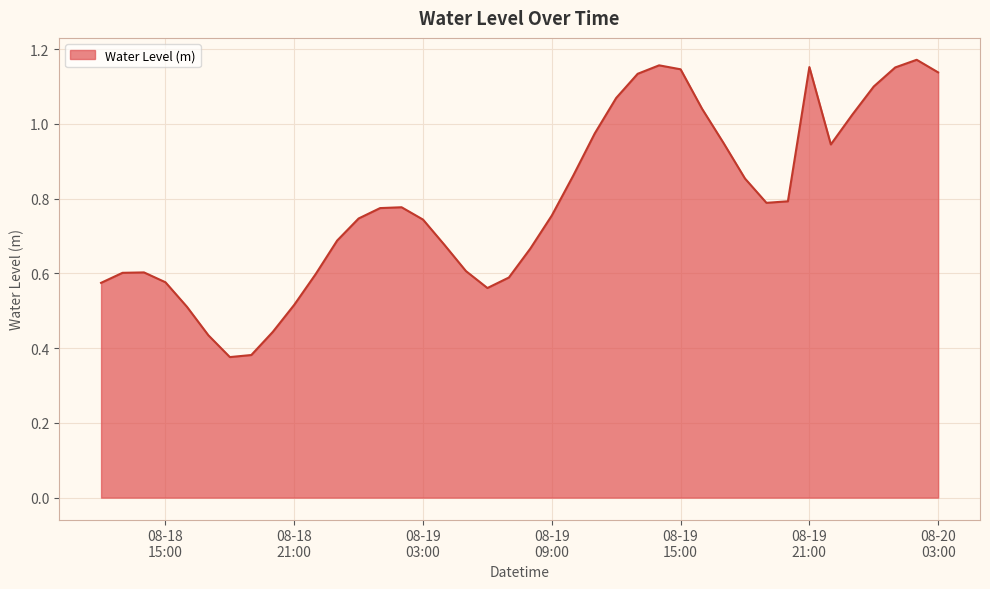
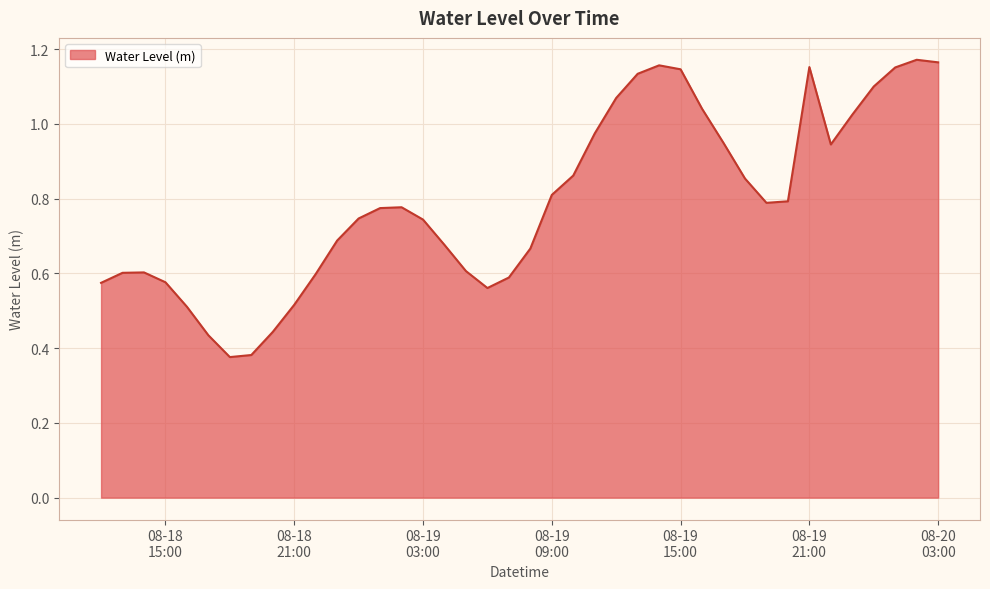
08-19 09:00: 0.75 -> 0.81
08-20 03:00: 1.14 -> 1.16
